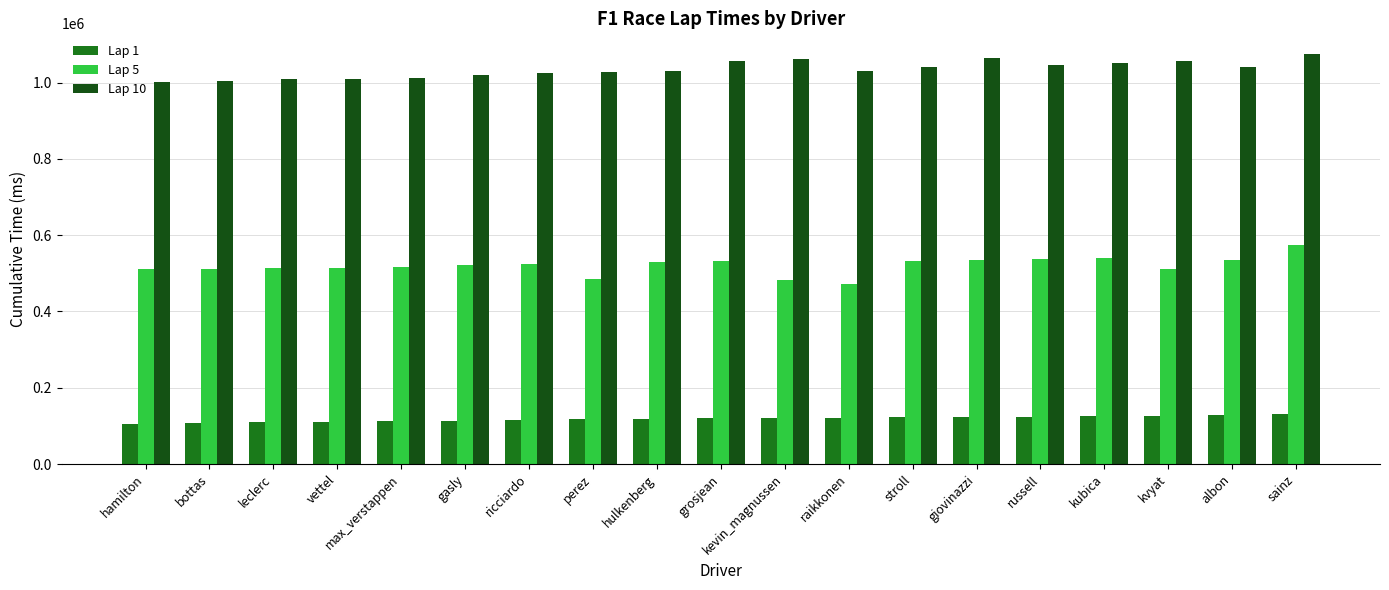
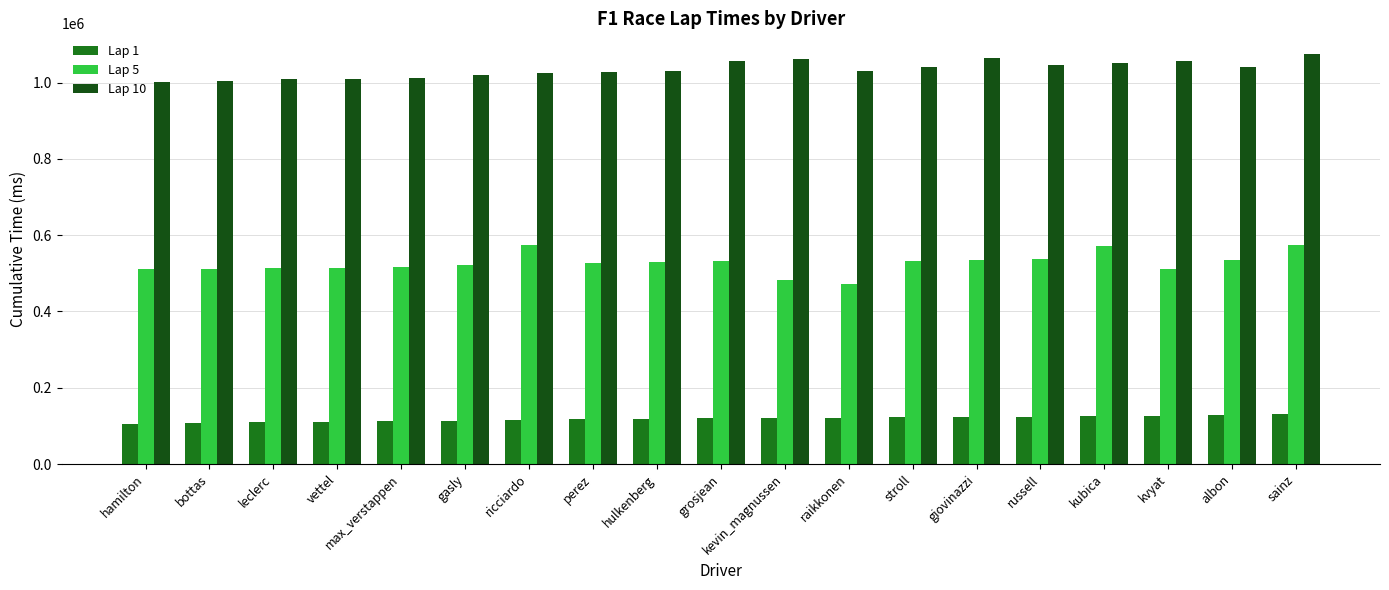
Lap 5, ricciardo: 530000 -> 570000
Lap 5, perez: 480000 -> 530000
Lap 5, kubica: 540000 -> 570000
